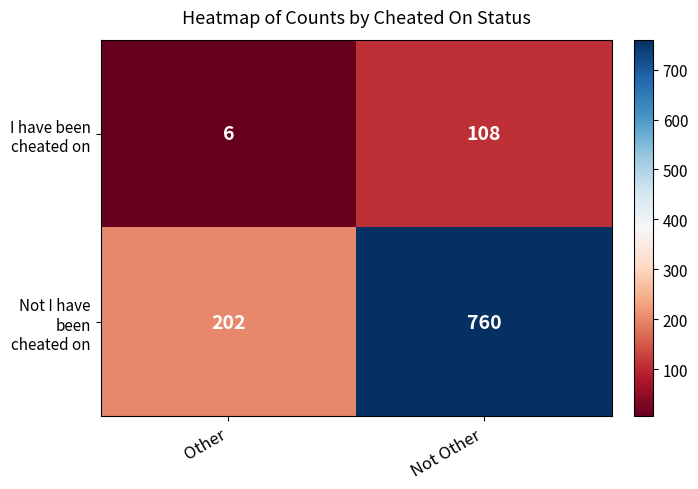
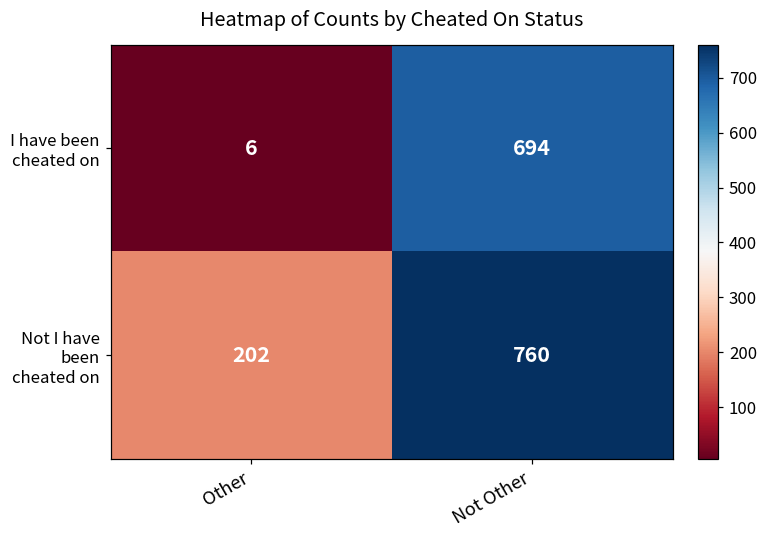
I have been cheated on, Not Other: 108 -> 694
